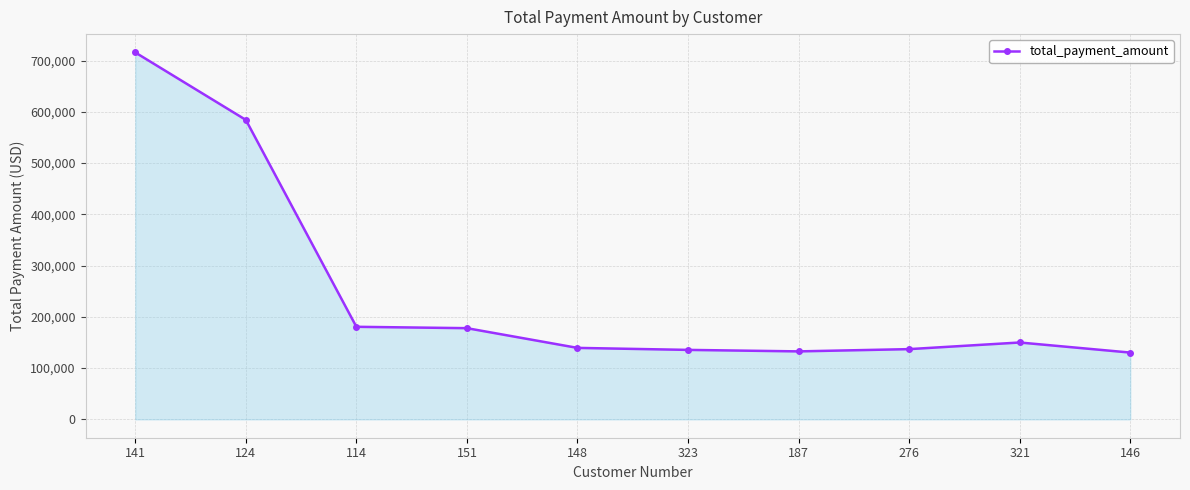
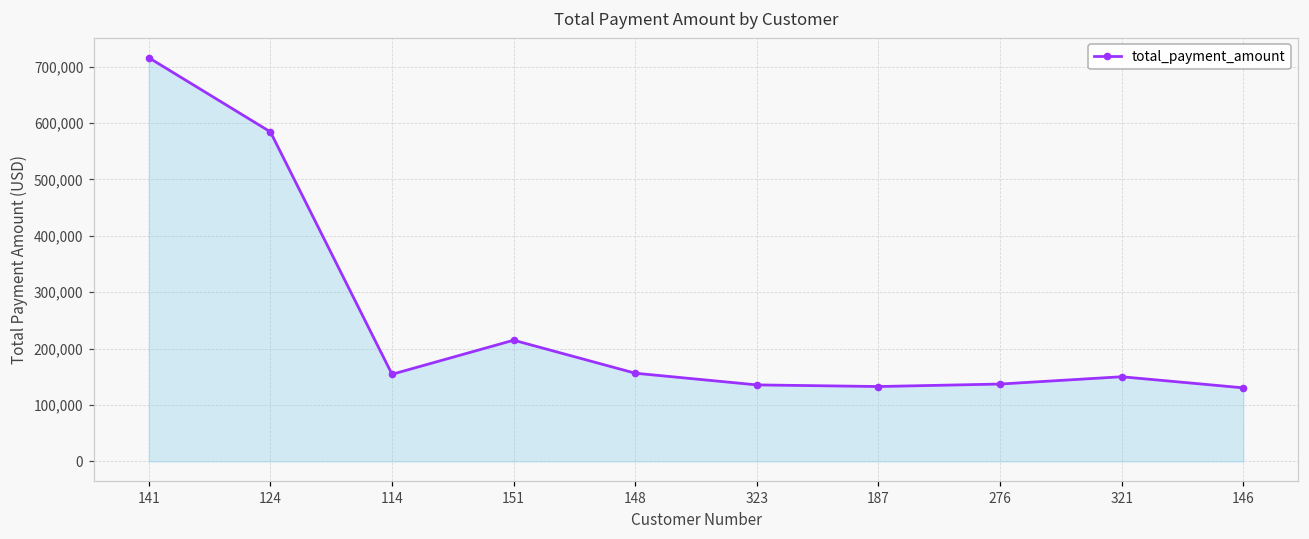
114: 180,000 -> 150,000
151: 180,000 -> 210,000
148: 140,000 -> 160,000
